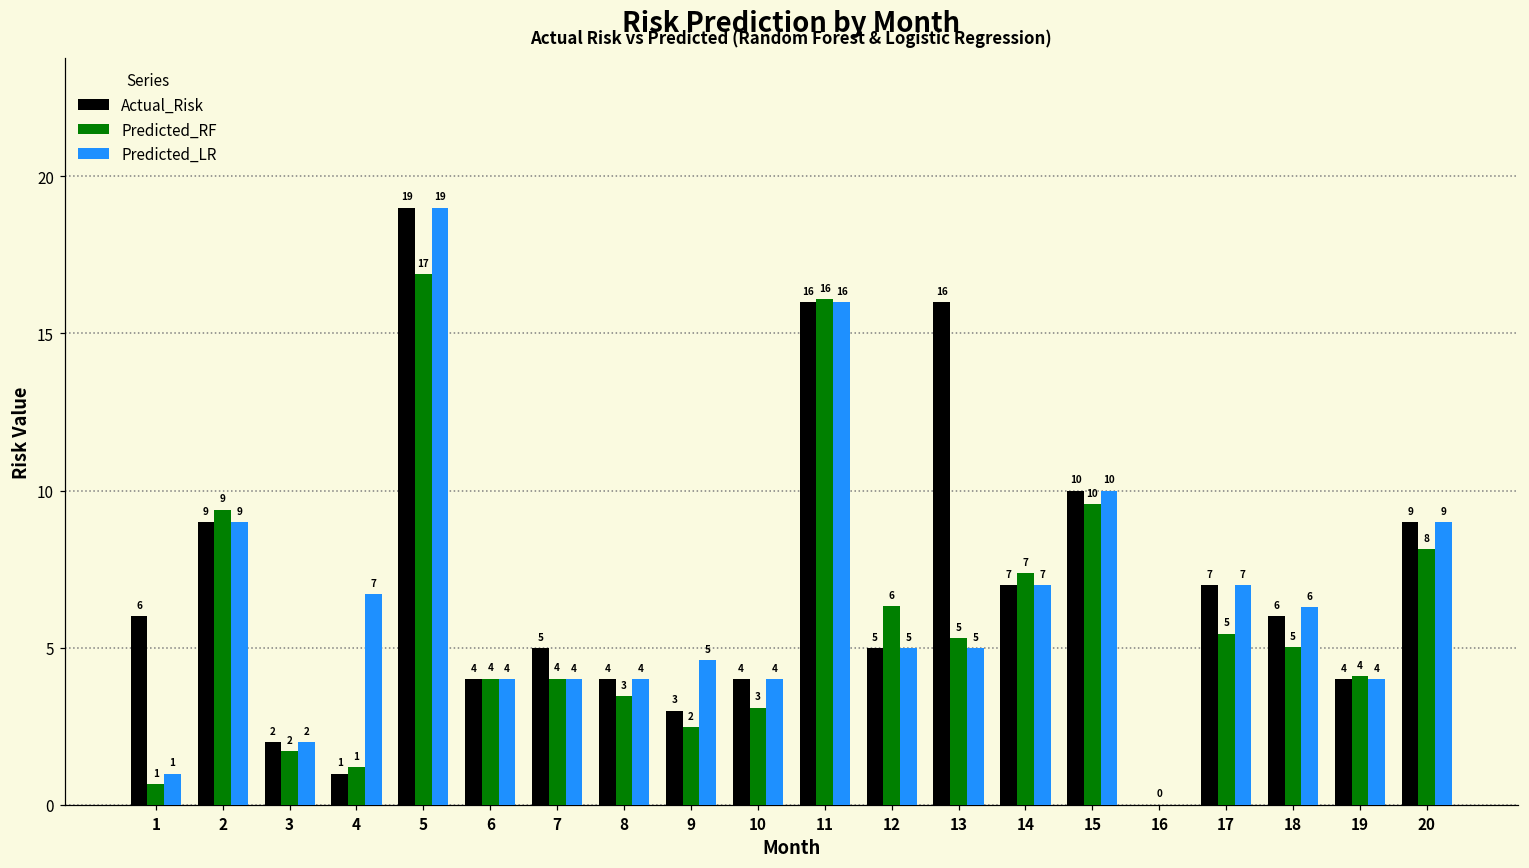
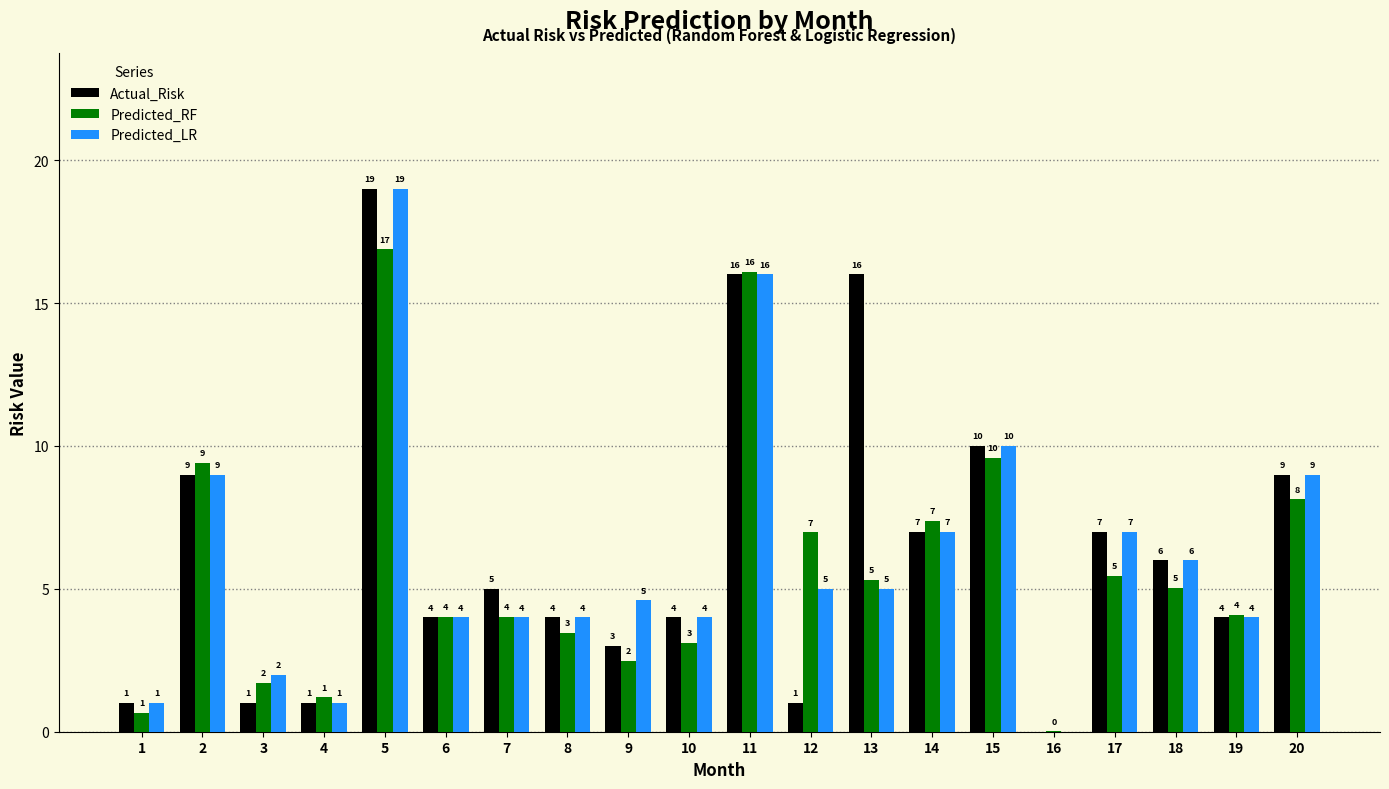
Actual_Risk, 1: 6 -> 1
Actual_Risk, 3: 2 -> 1
Predicted_LR, 4: 7 -> 1
Actual_Risk, 12: 5 -> 1
Predicted_RF, 12: 6 -> 7
Predicted_LR, 18: 6.3 -> 6.0
